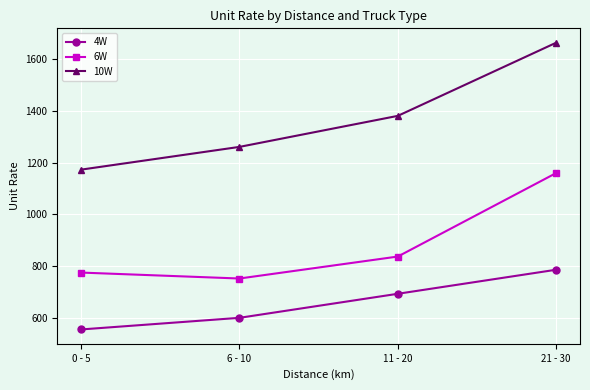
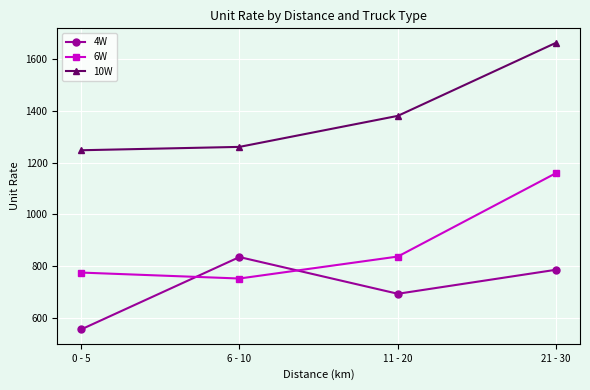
10W, 0 - 5: 1170 -> 1250
4W, 6 - 10: 600 -> 840
